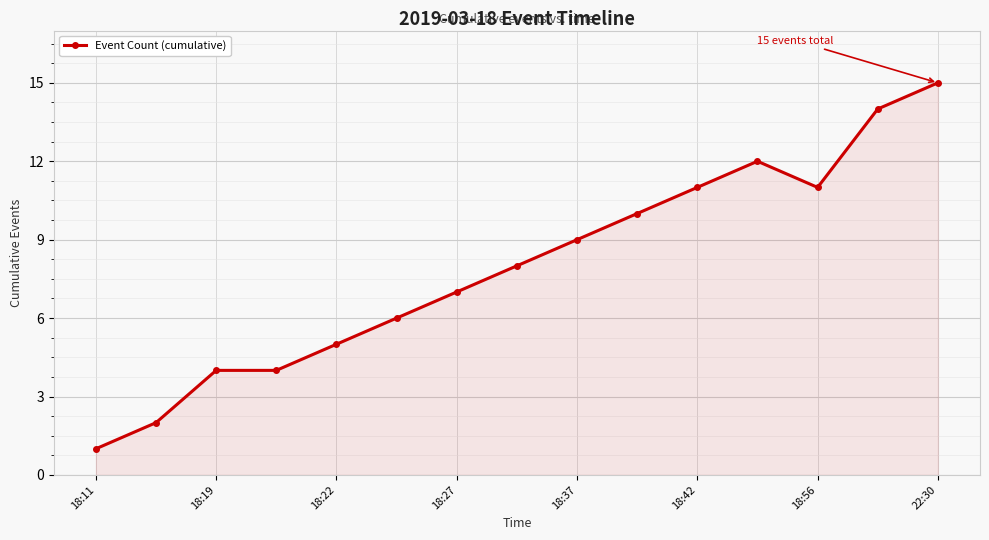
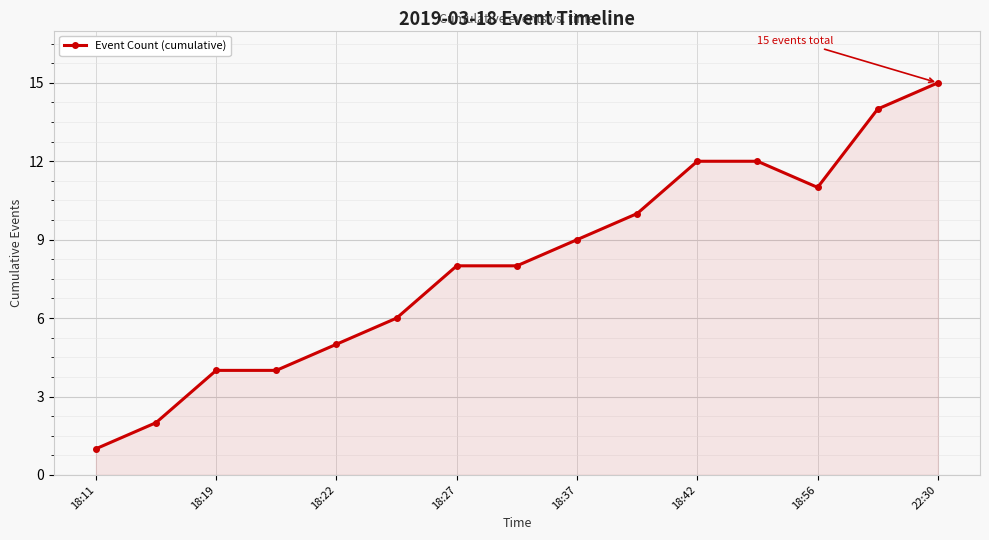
18:27: 7 -> 8
18:42: 11 -> 12
